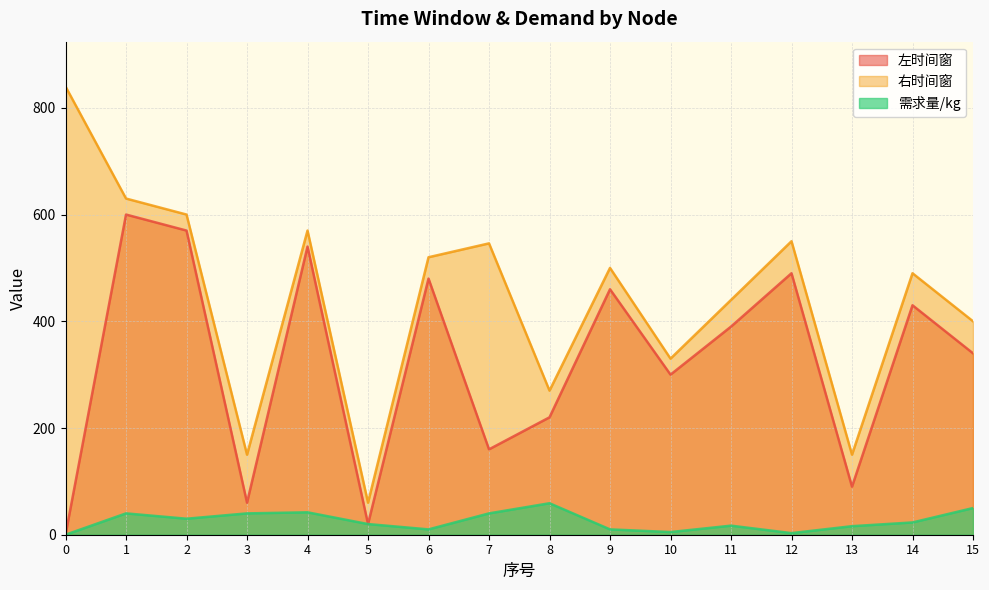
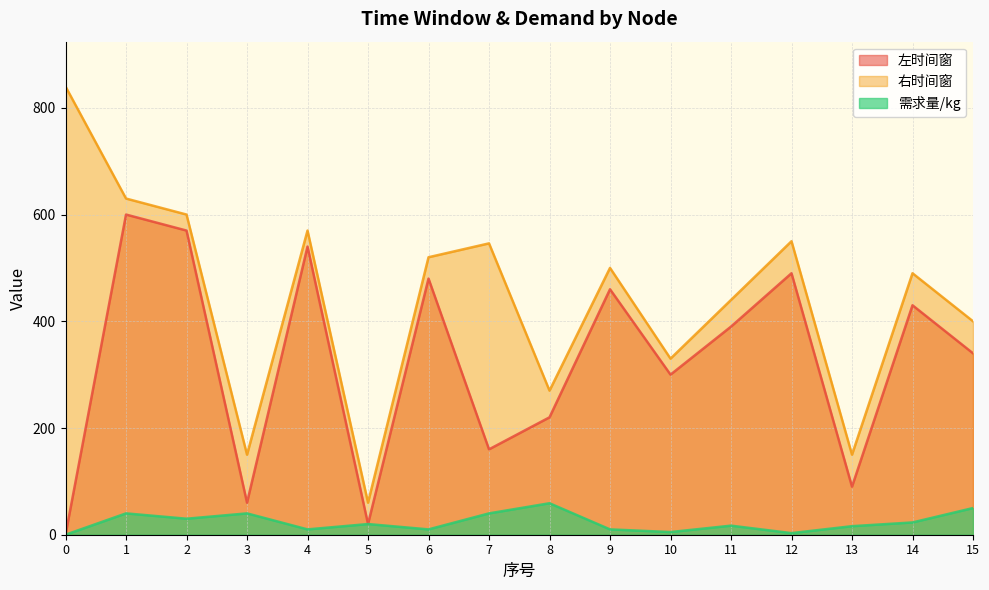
需求量/kg, 4: 40 -> 10
